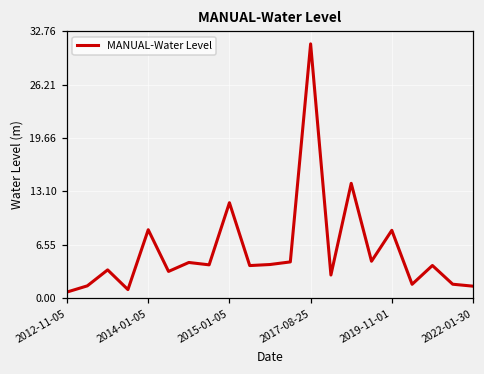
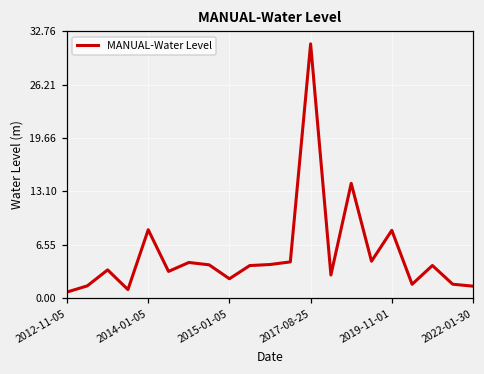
2015-01-05: 12 -> 2
